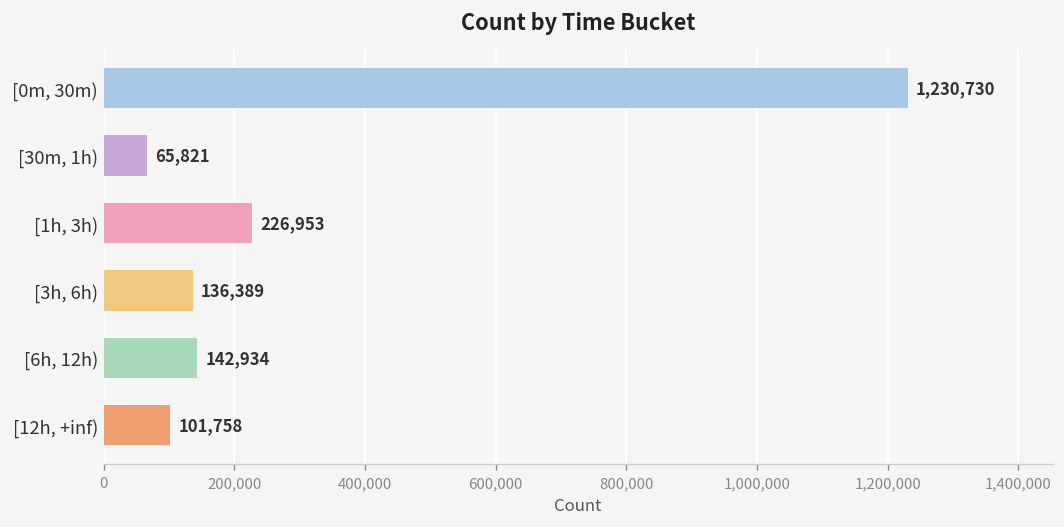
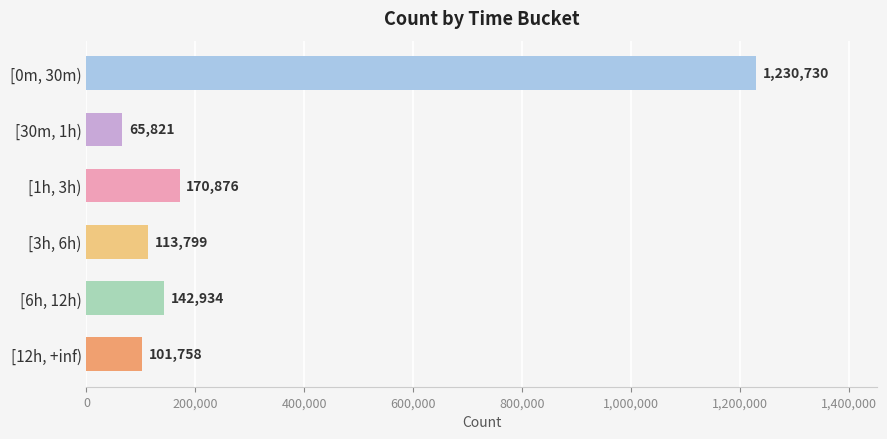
[1h, 3h): 226,953 -> 170,876
[3h, 6h): 136,389 -> 113,799
